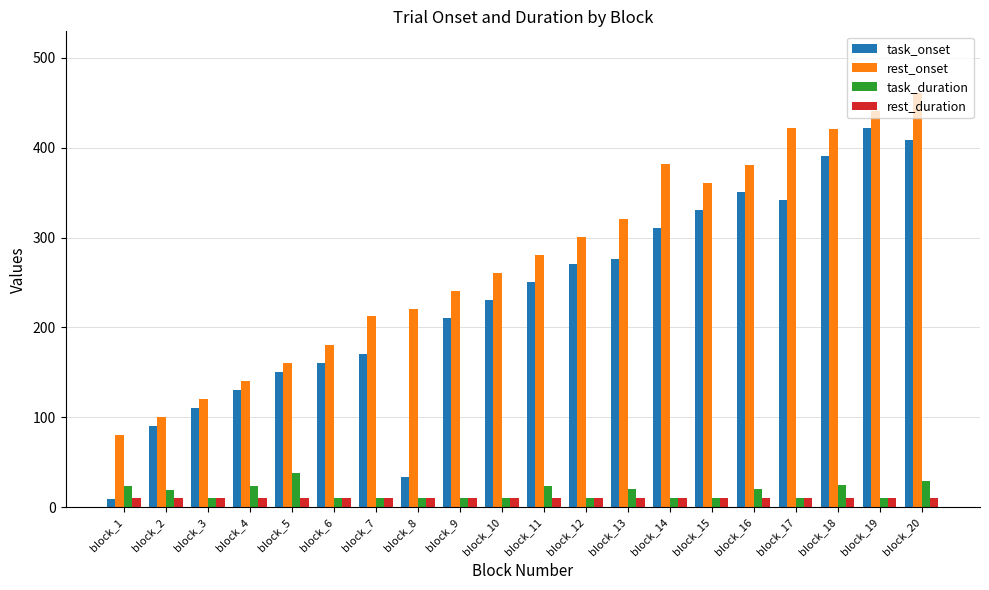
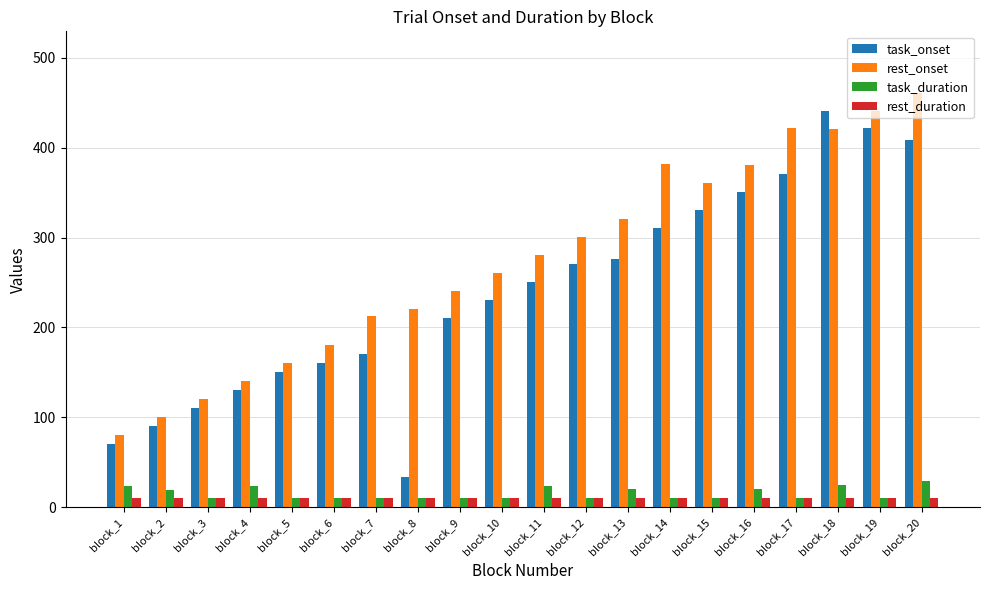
task_onset, block_1: 10 -> 70
task_duration, block_5: 40 -> 10
task_onset, block_17: 340 -> 370
task_onset, block_18: 390 -> 440
